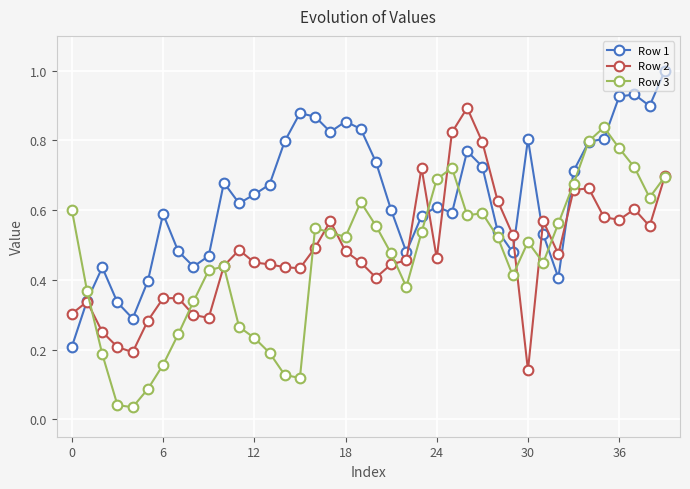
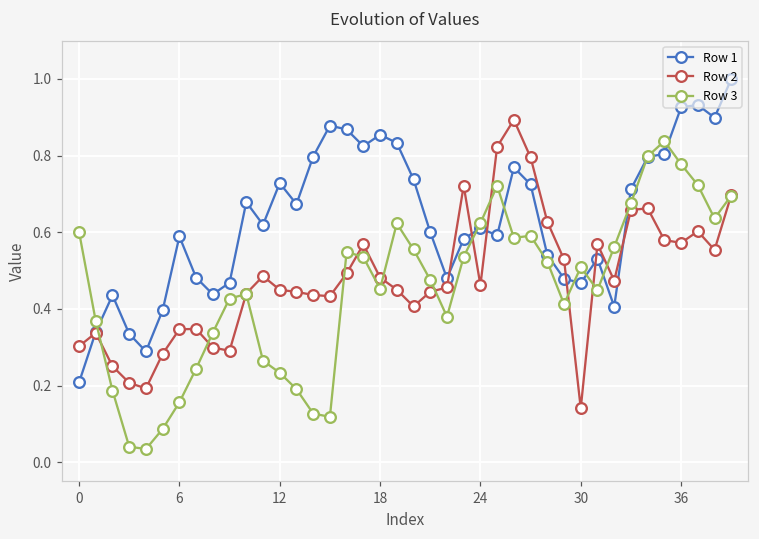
Row 1, 12: 0.64 -> 0.73
Row 3, 18: 0.52 -> 0.45
Row 3, 24: 0.69 -> 0.62
Row 1, 30: 0.80 -> 0.47
